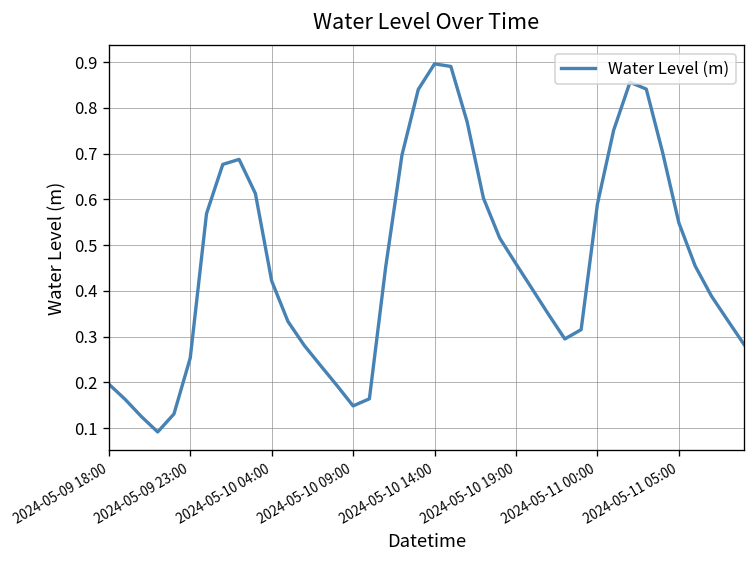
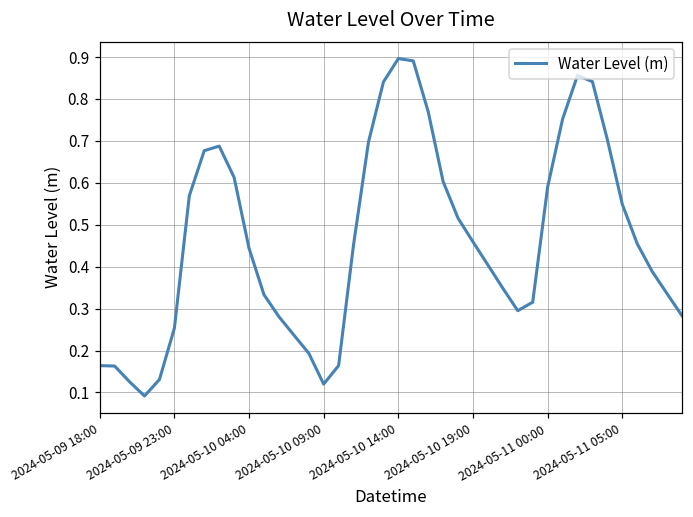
2024-05-09 18:00: 0.20 -> 0.16
2024-05-10 04:00: 0.42 -> 0.44
2024-05-10 09:00: 0.15 -> 0.12
